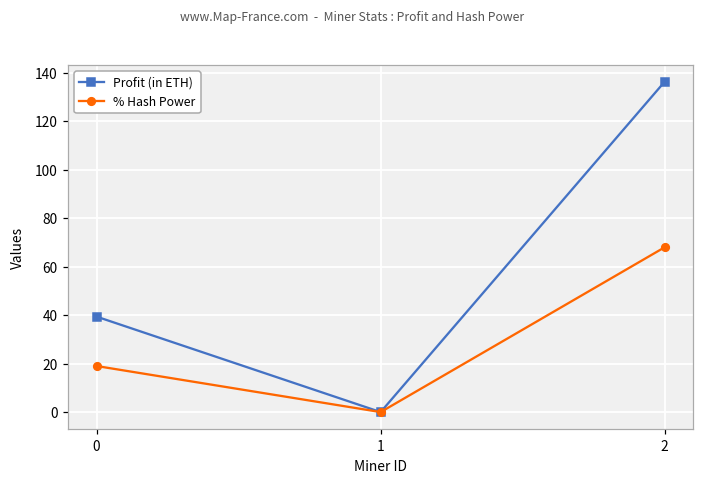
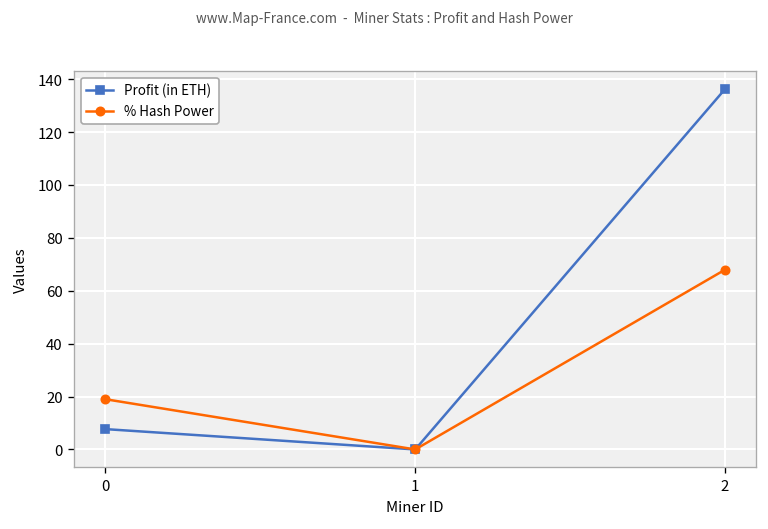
Profit (in ETH), 0: 39 -> 8
